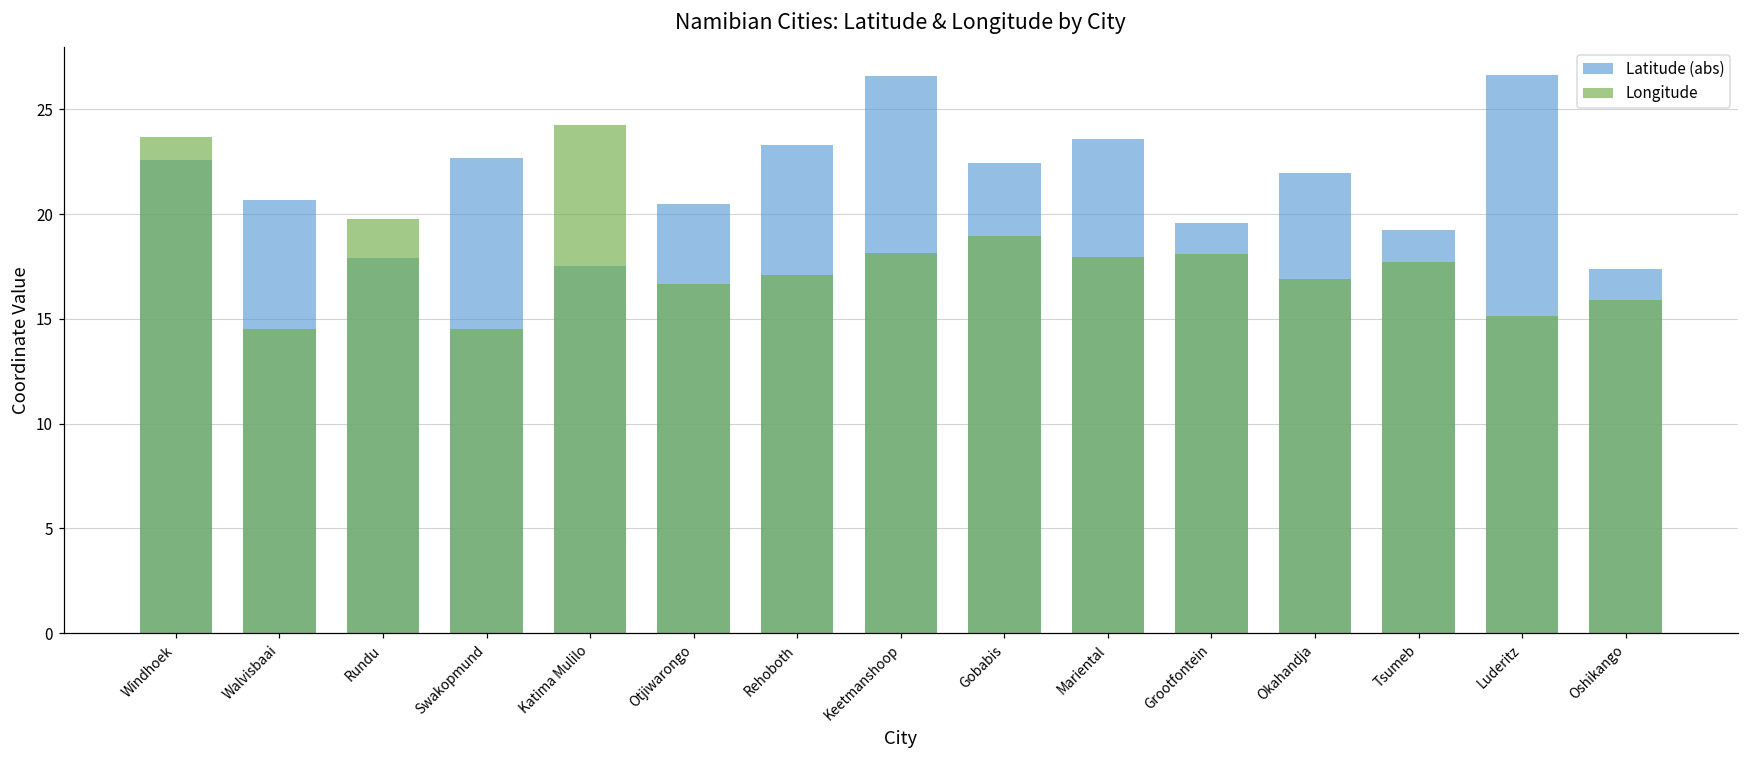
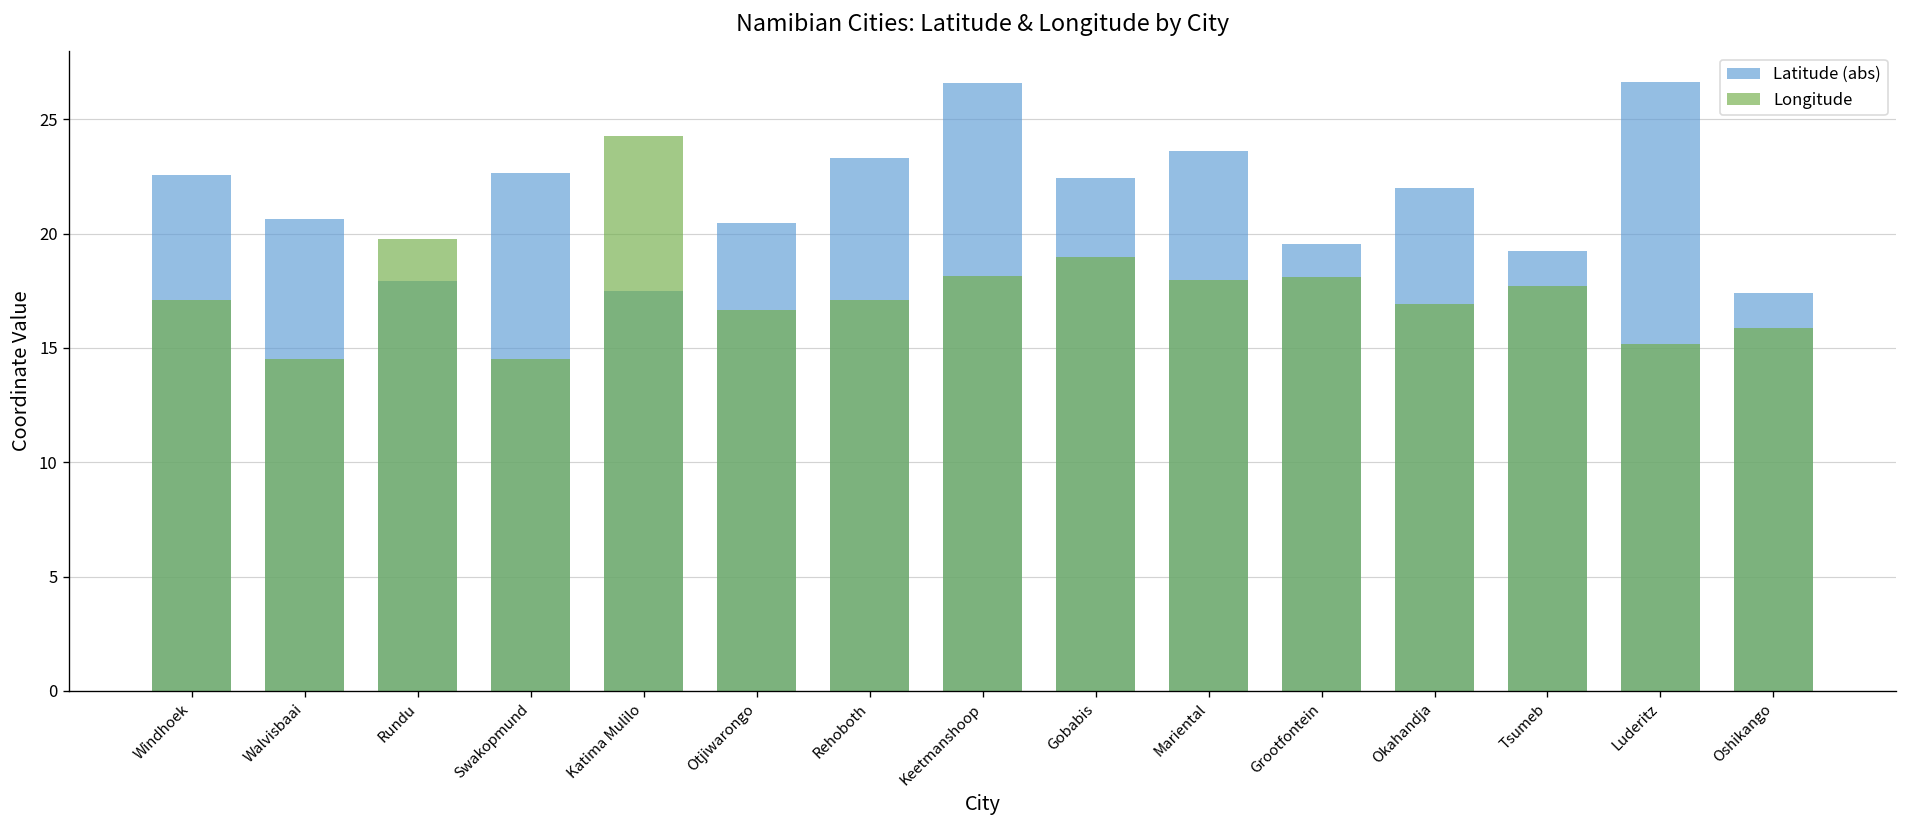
Longitude, Windhoek: 23.7 -> 17.1
